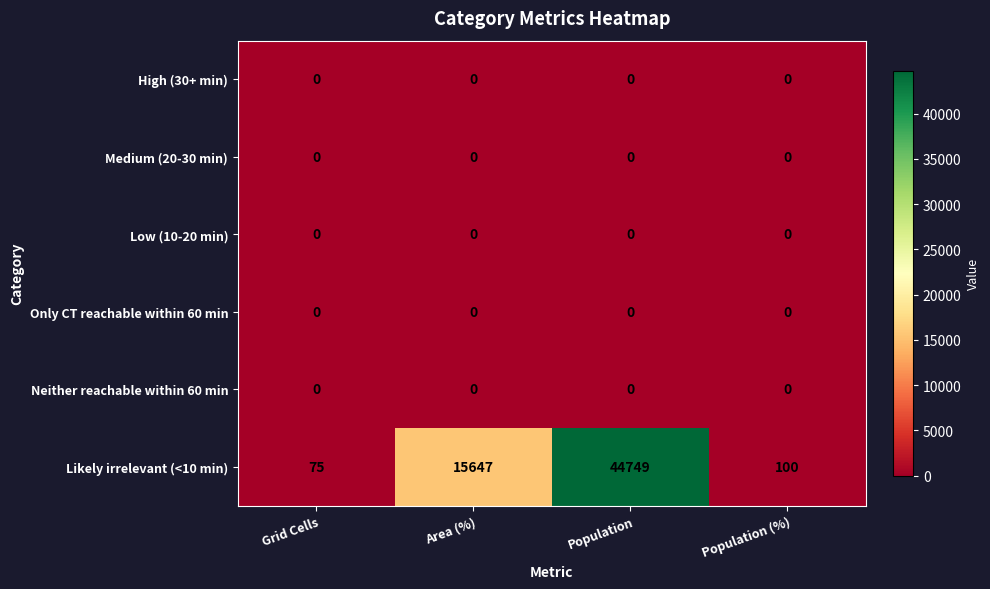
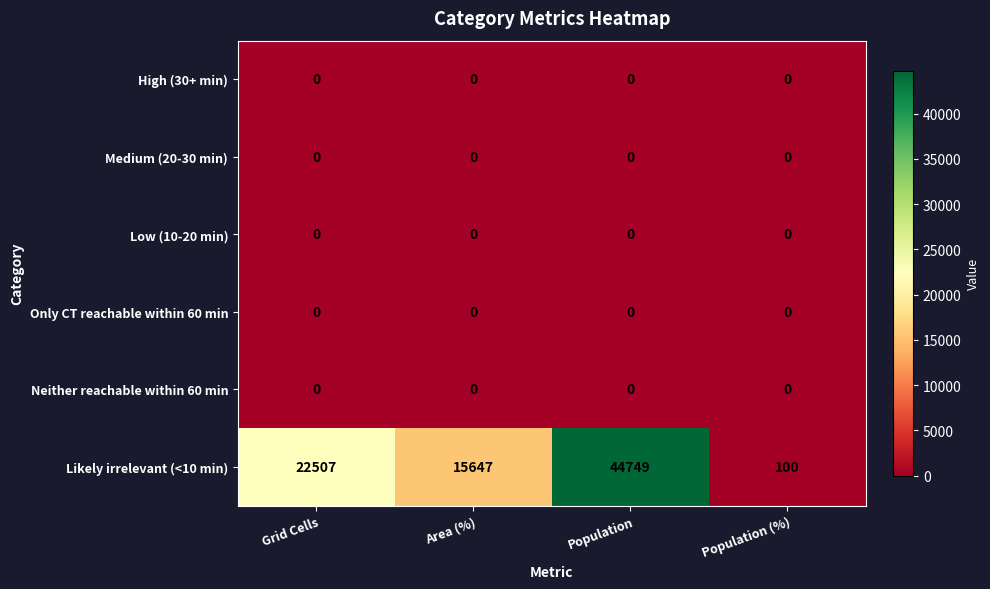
Likely irrelevant (<10 min), Grid Cells: 75 -> 22507
